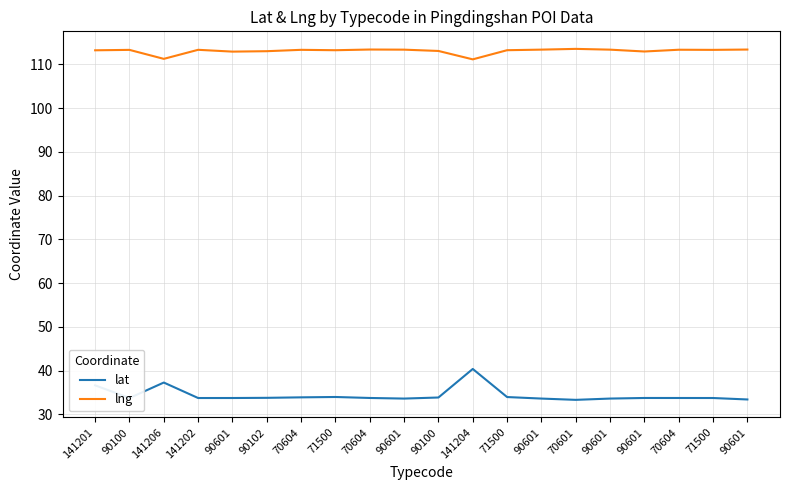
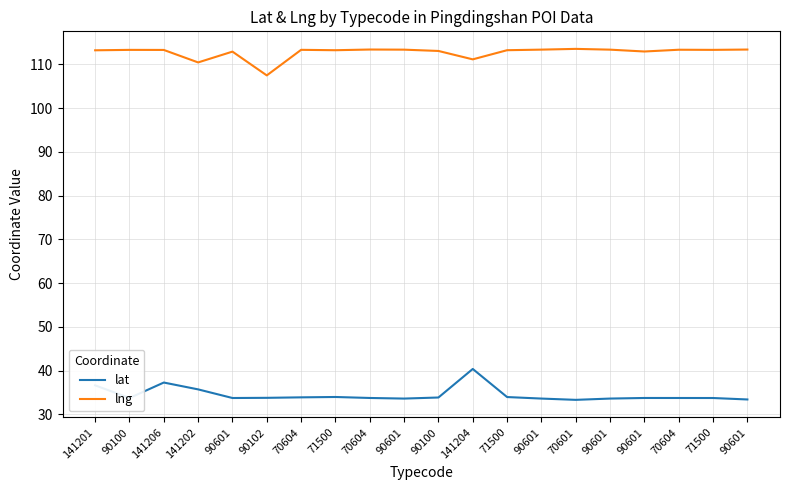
lng, 141206: 111 -> 113
lat, 141202: 34 -> 36
lng, 141202: 113 -> 110
lng, 90102: 113 -> 107
